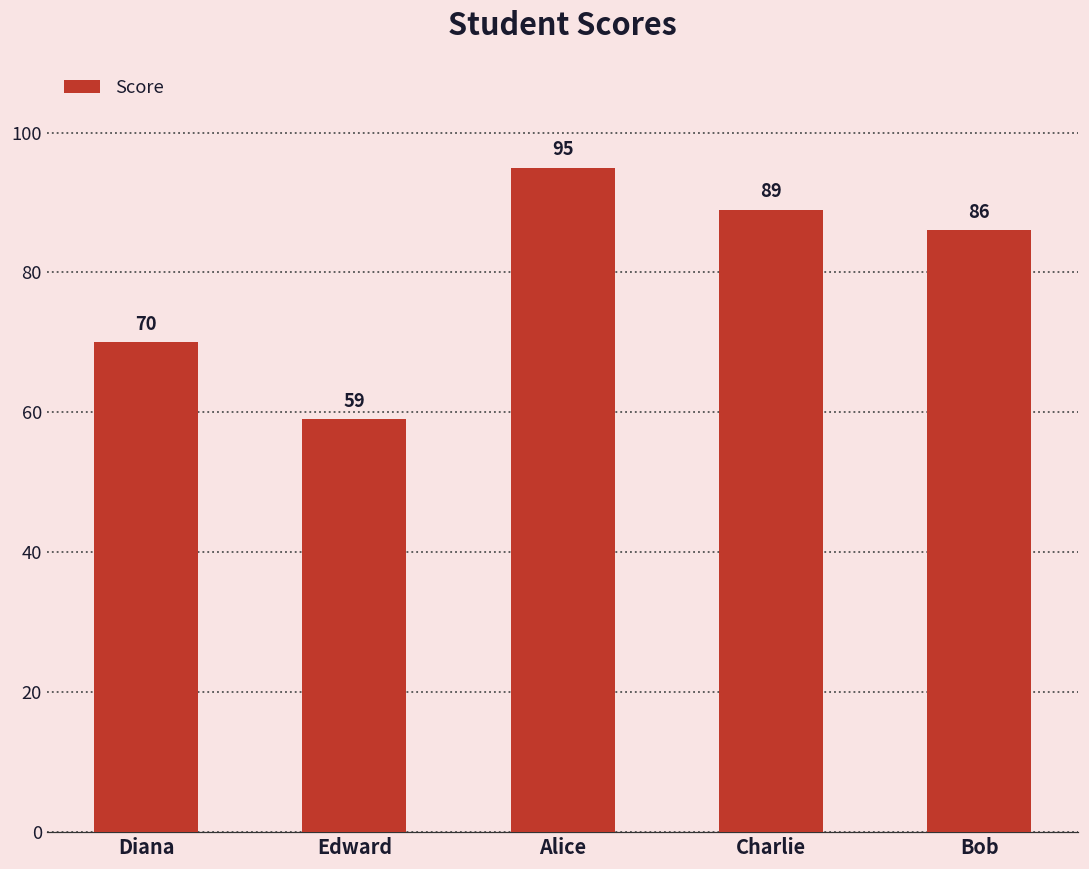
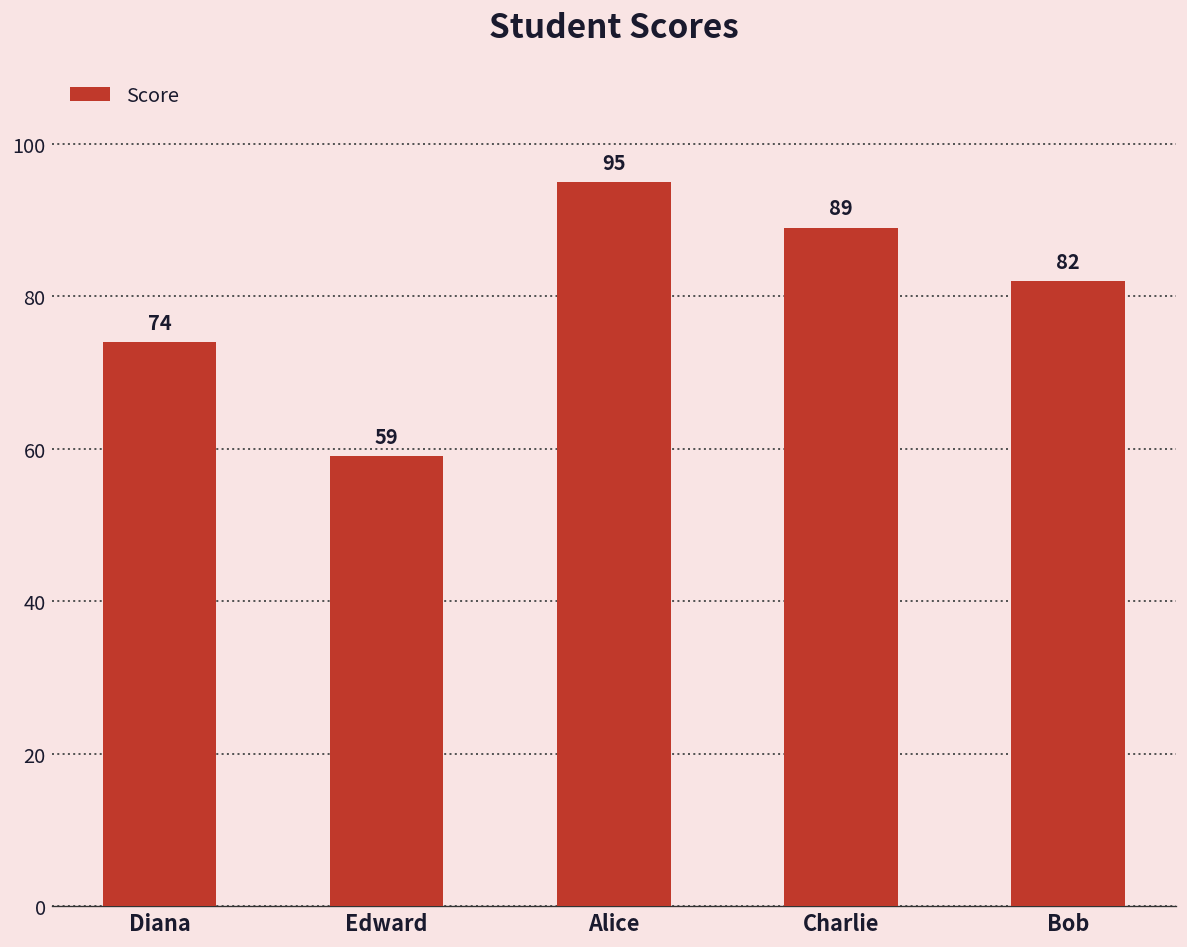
Diana: 70 -> 74
Bob: 86 -> 82
